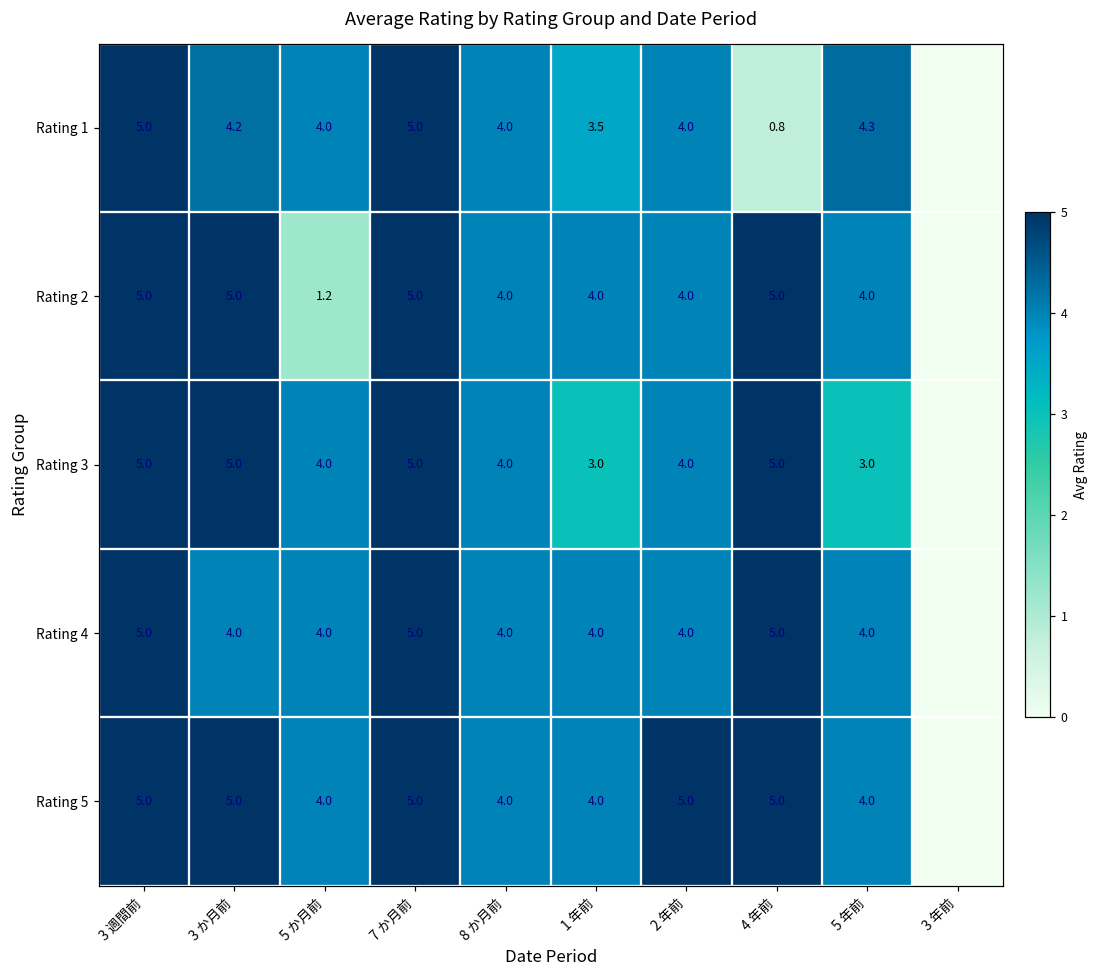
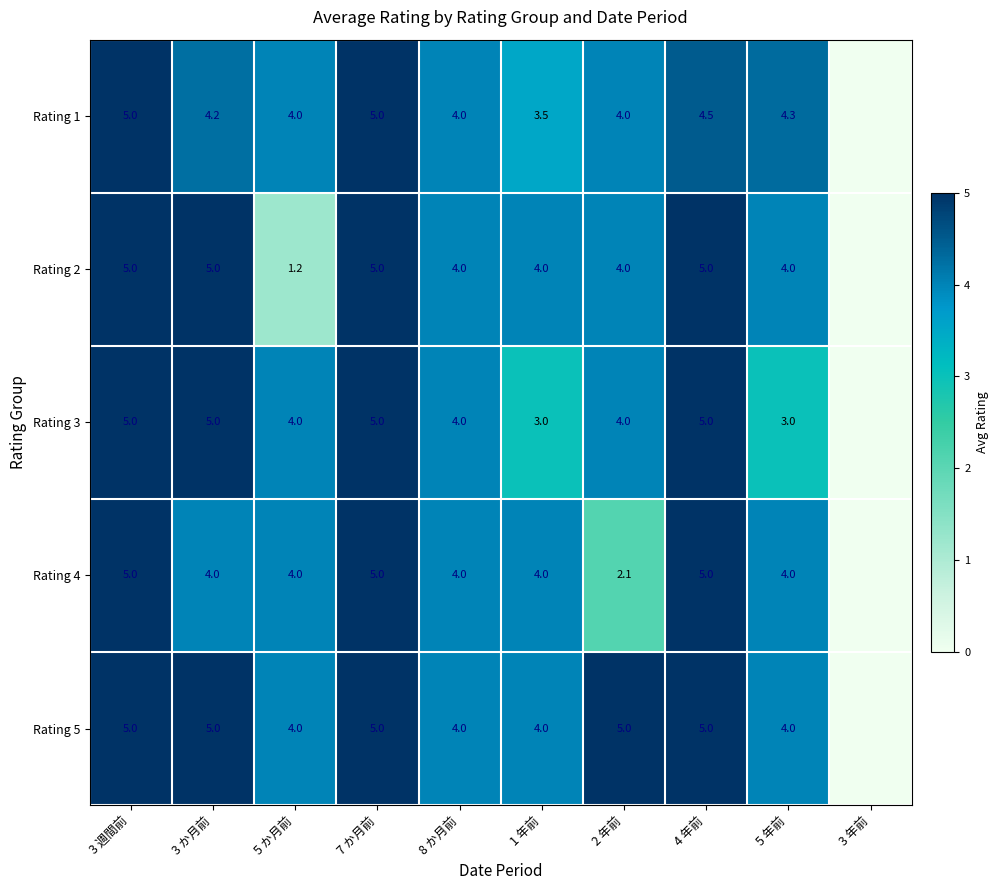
Rating 1, 4 年前: 0.8 -> 4.5
Rating 4, 2 年前: 4.0 -> 2.1
